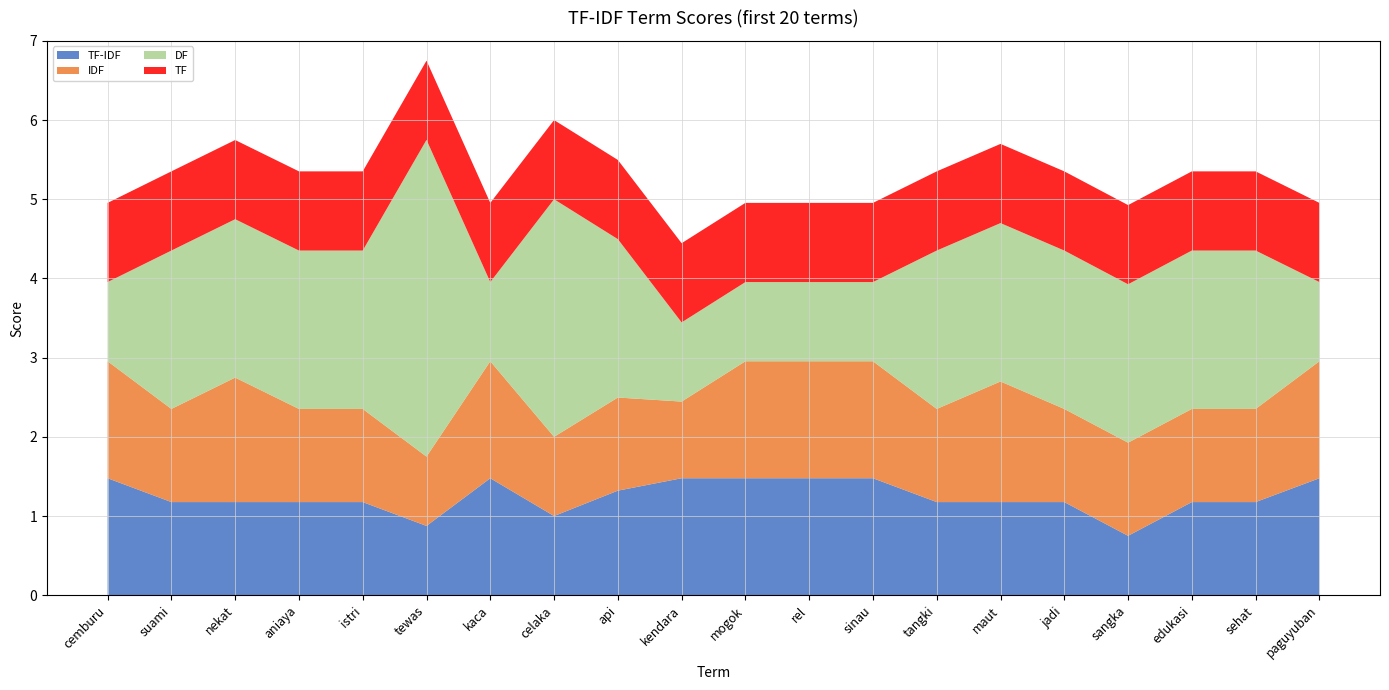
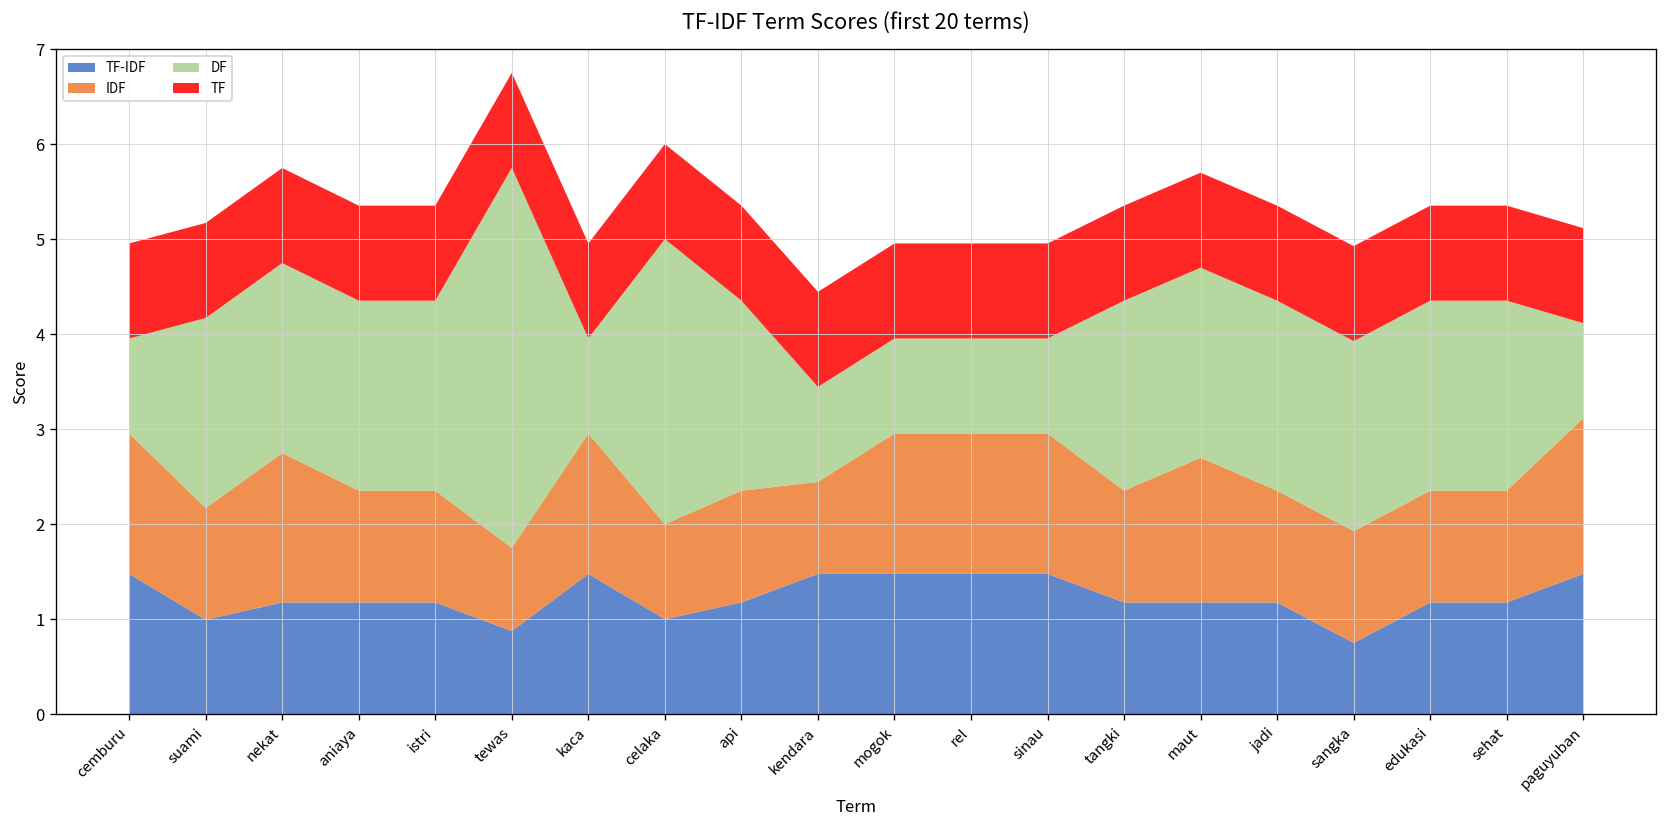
TF-IDF, suami: 1.2 -> 1.0
TF-IDF, api: 1.3 -> 1.2
IDF, paguyuban: 1.5 -> 1.6
